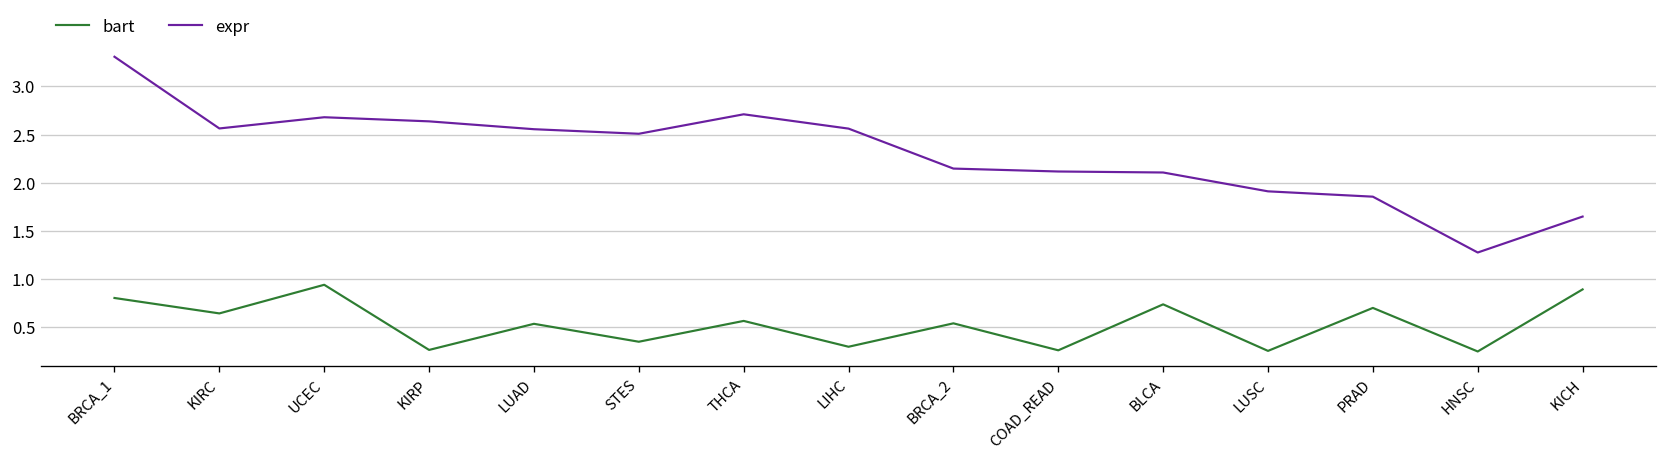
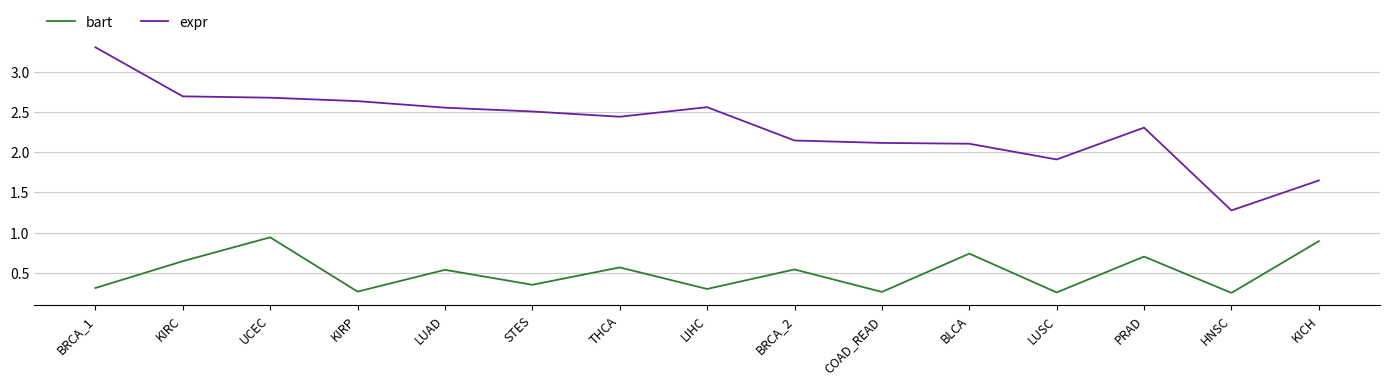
bart, BRCA_1: 0.8 -> 0.3
expr, KIRC: 2.6 -> 2.7
expr, THCA: 2.7 -> 2.4
expr, PRAD: 1.9 -> 2.3
